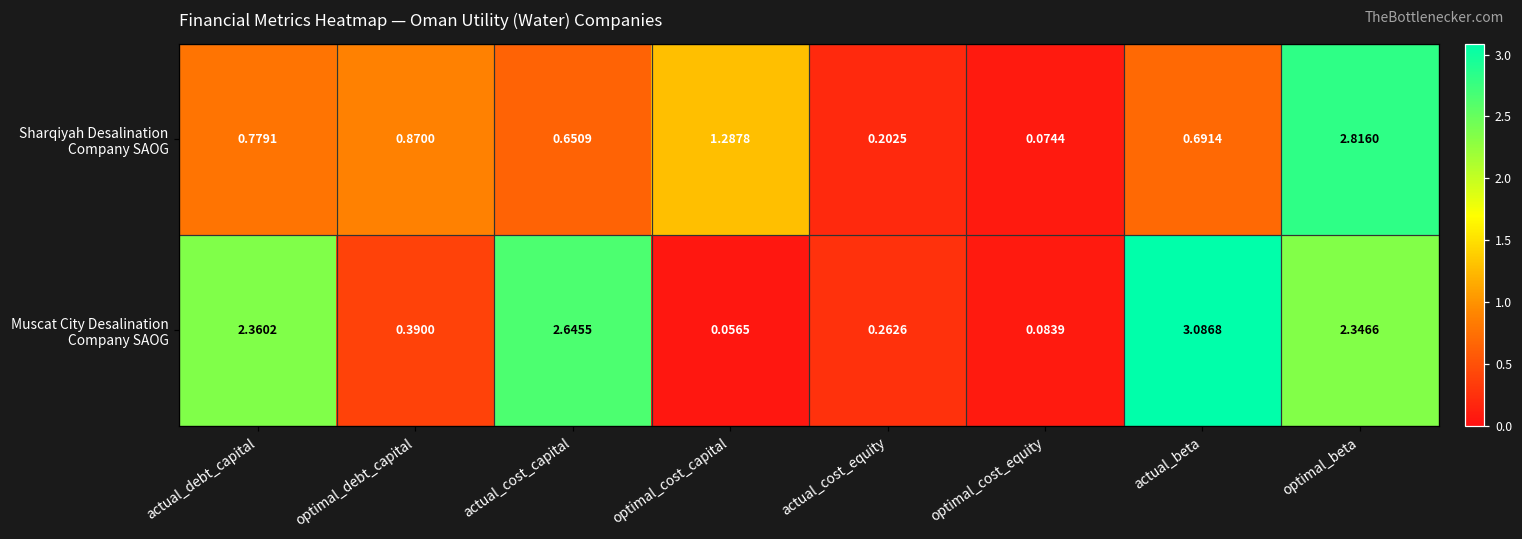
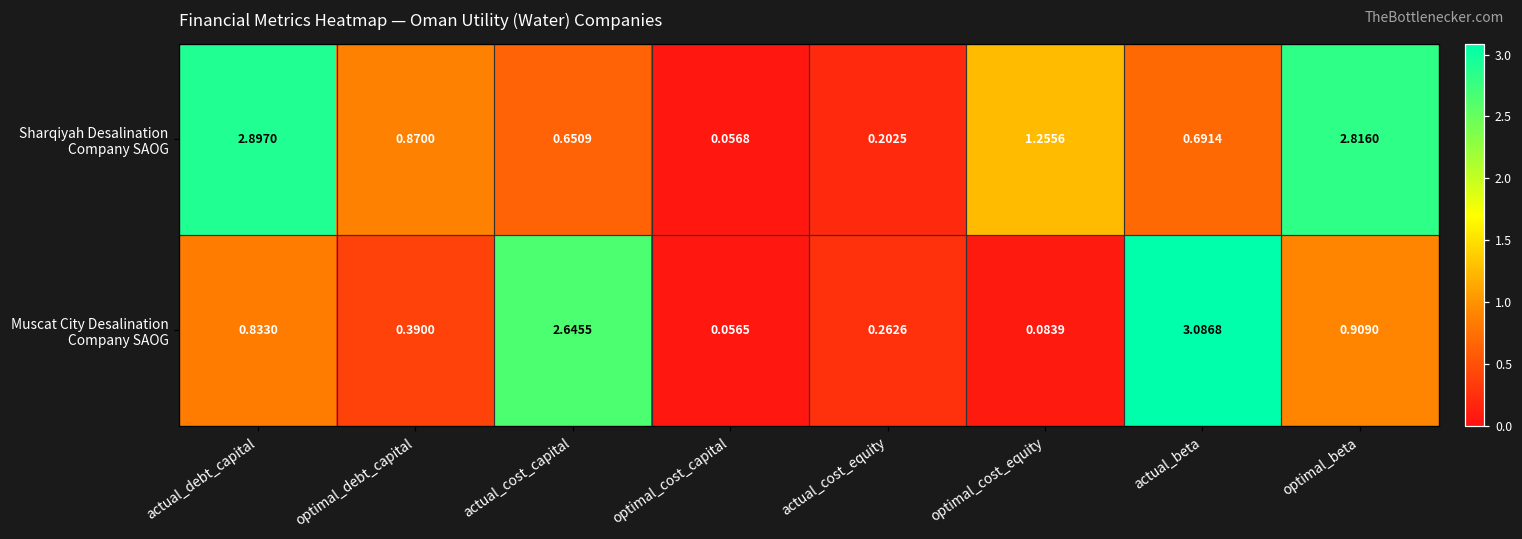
Sharqiyah Desalination Company SAOG, actual_debt_capital: 0.7791 -> 2.8970
Sharqiyah Desalination Company SAOG, optimal_cost_capital: 1.2878 -> 0.0568
Sharqiyah Desalination Company SAOG, optimal_cost_equity: 0.0744 -> 1.2556
Muscat City Desalination Company SAOG, actual_debt_capital: 2.3602 -> 0.8330
Muscat City Desalination Company SAOG, optimal_beta: 2.3466 -> 0.9090
